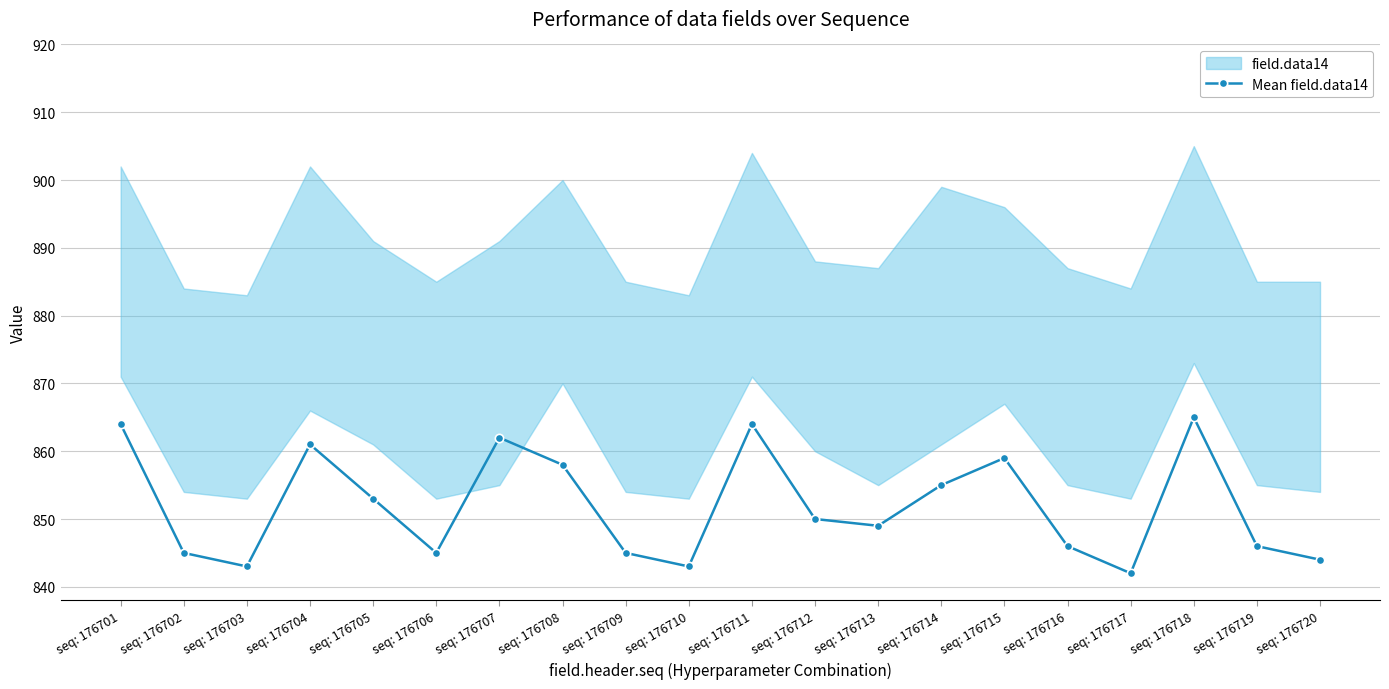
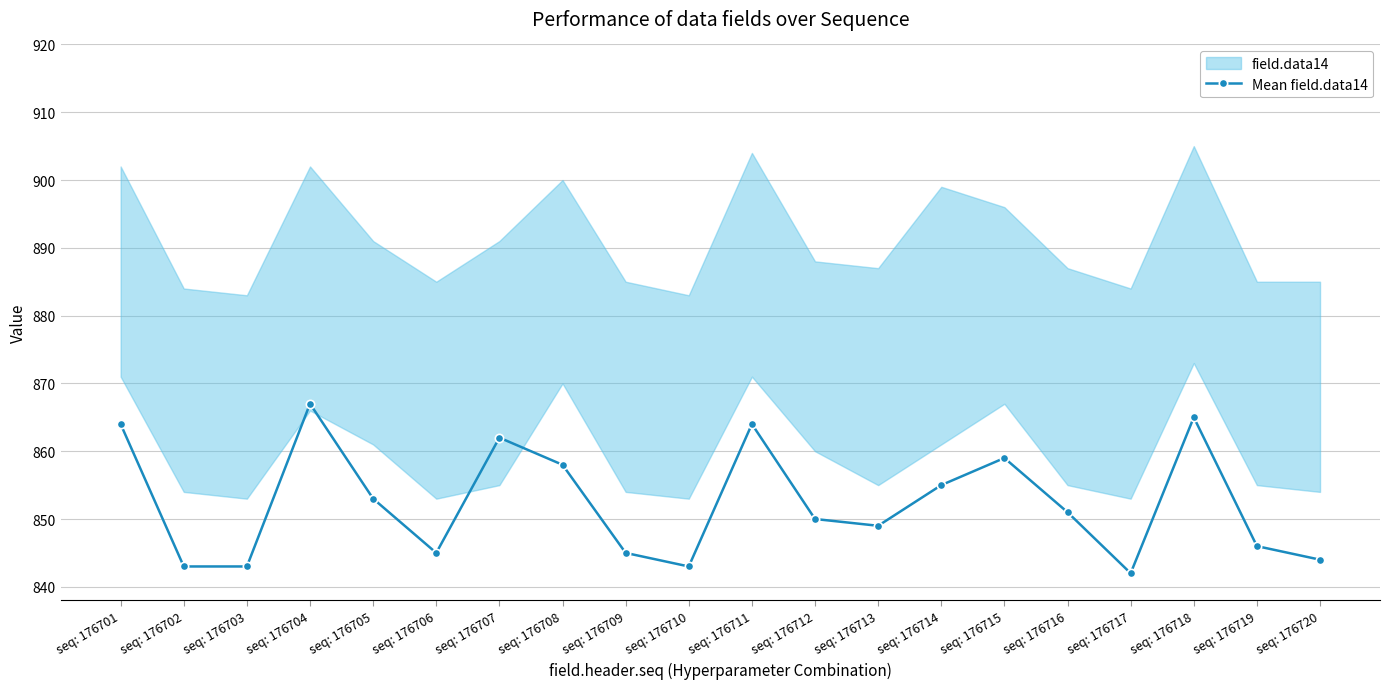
Mean field.data14, seq: 176702: 845 -> 843
Mean field.data14, seq: 176704: 861 -> 867
Mean field.data14, seq: 176716: 846 -> 851
